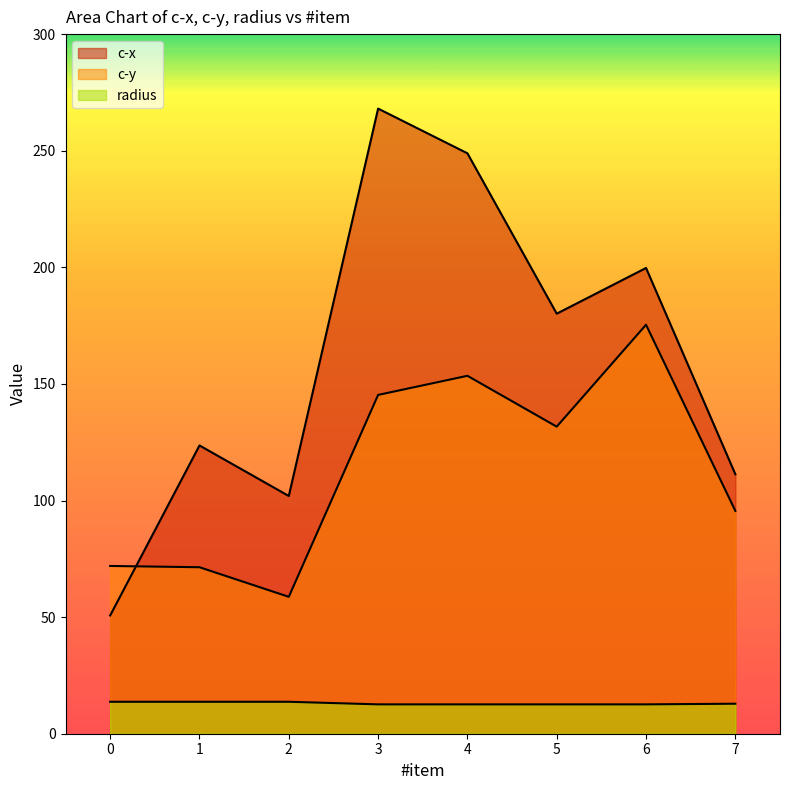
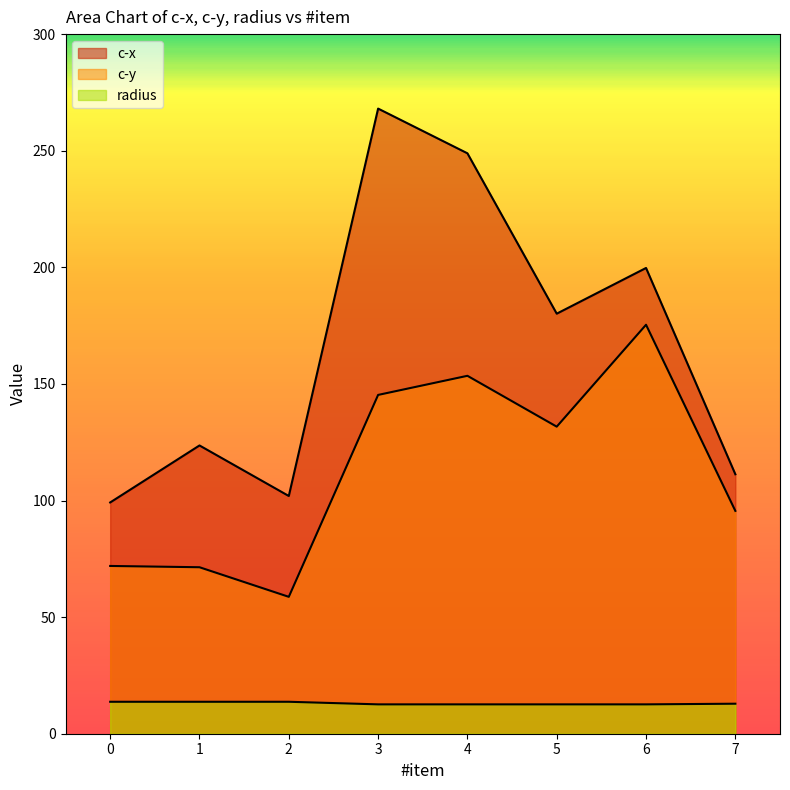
c-x, 0: 51 -> 99
